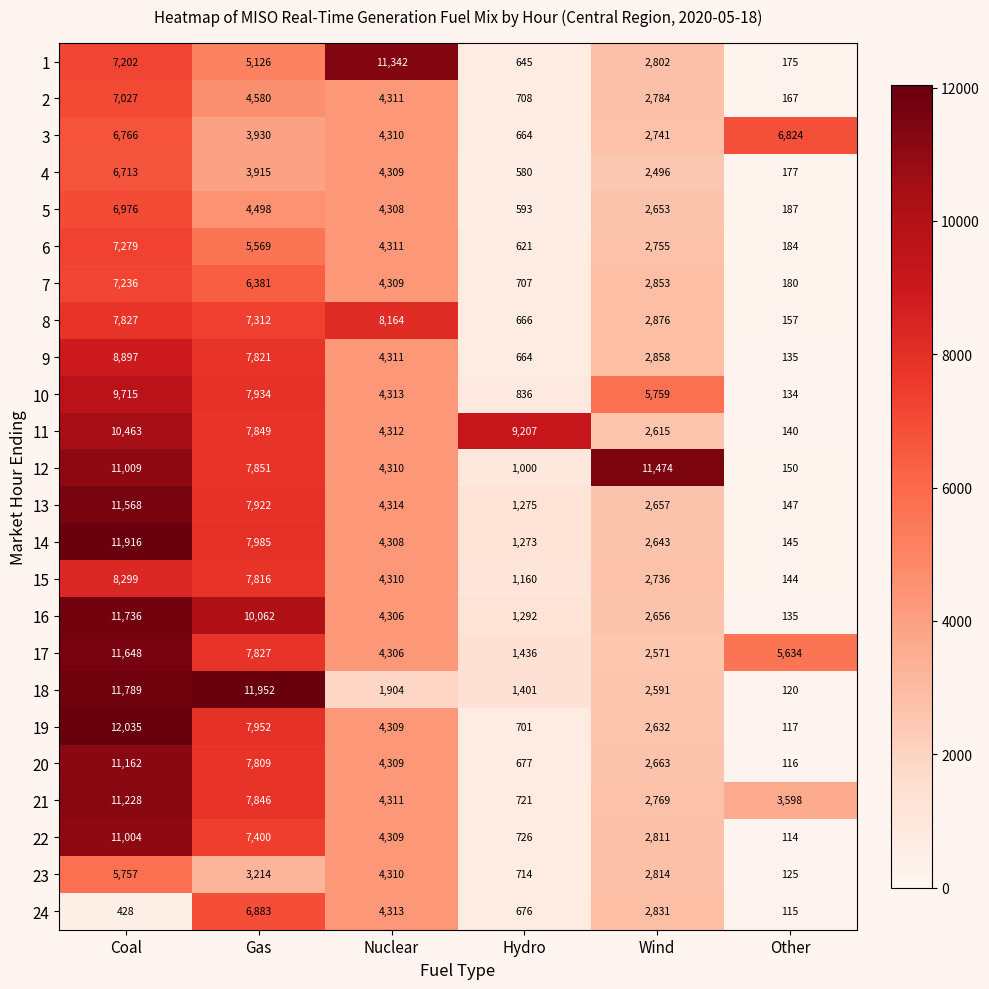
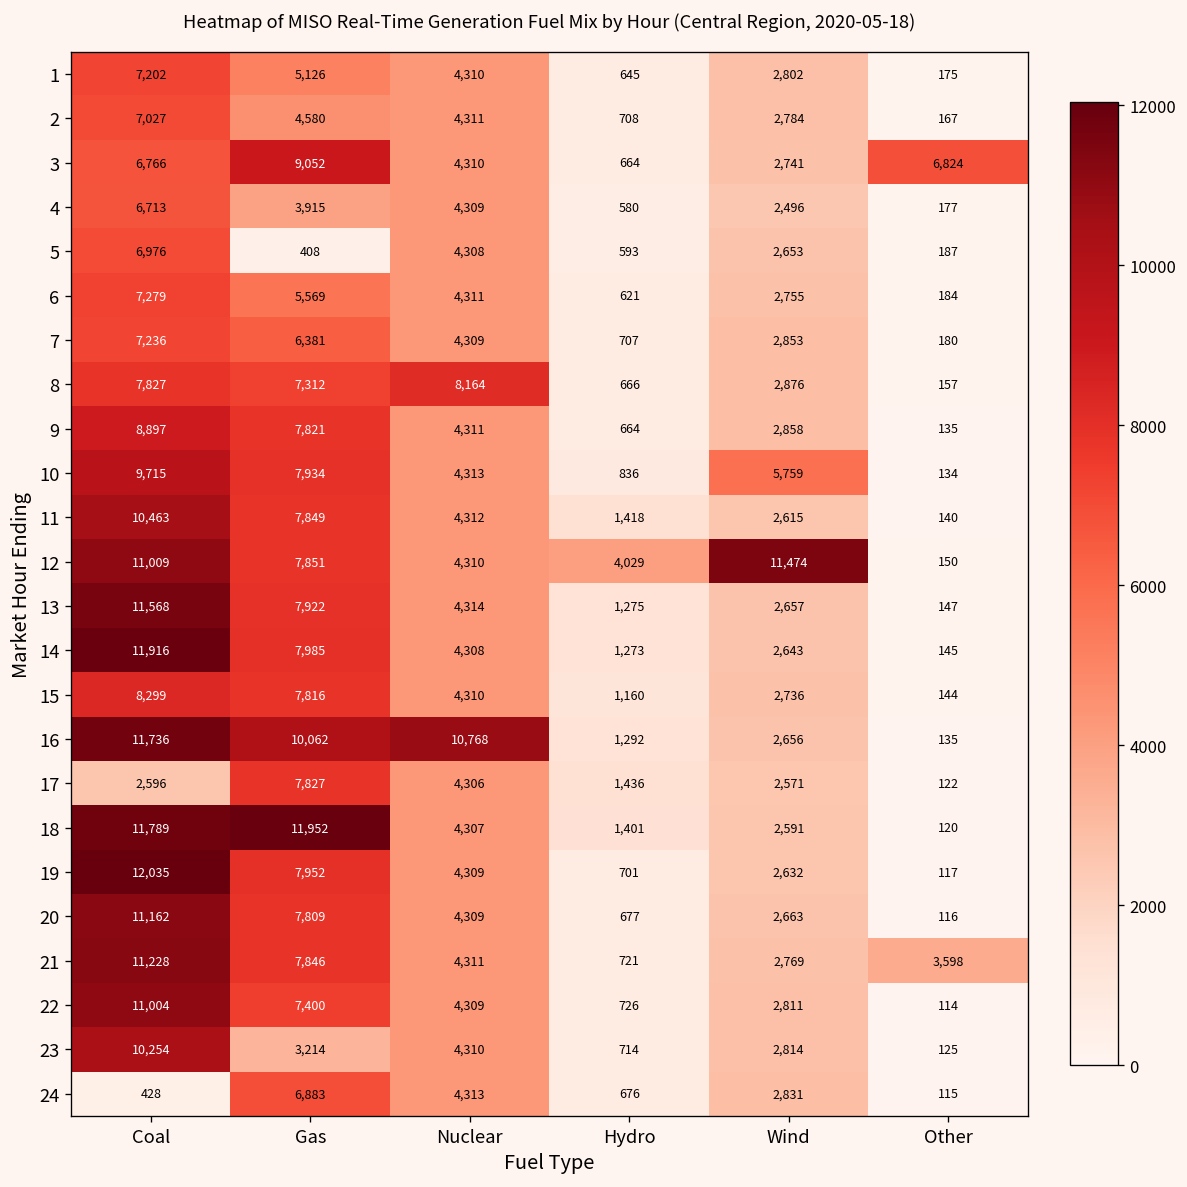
1, Nuclear: 11,342 -> 4,310
3, Gas: 3,930 -> 9,052
5, Gas: 4,498 -> 408
11, Hydro: 9,207 -> 1,418
12, Hydro: 1,000 -> 4,029
16, Nuclear: 4,306 -> 10,768
17, Coal: 11,648 -> 2,596
17, Other: 5,634 -> 122
18, Nuclear: 1,904 -> 4,307
23, Coal: 5,757 -> 10,254
